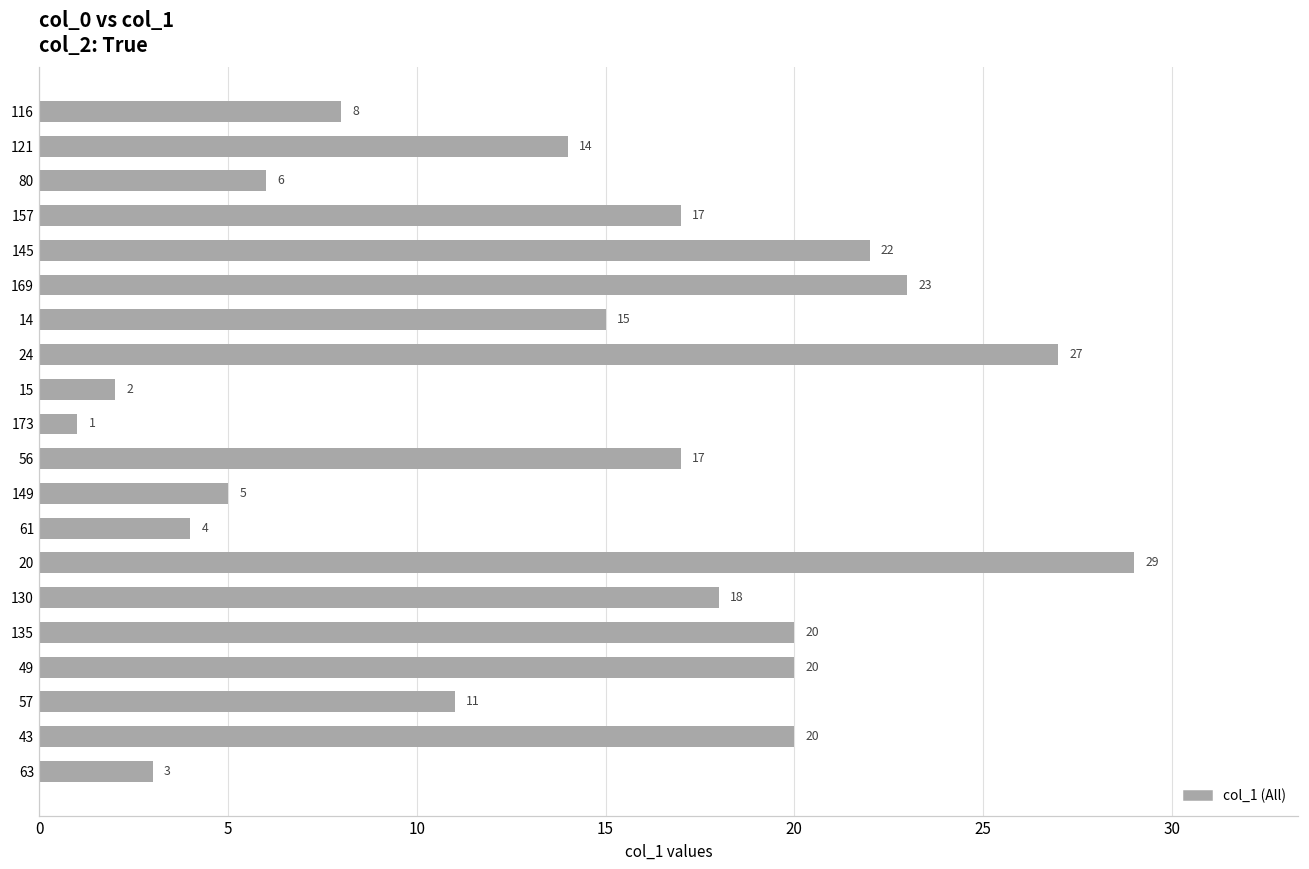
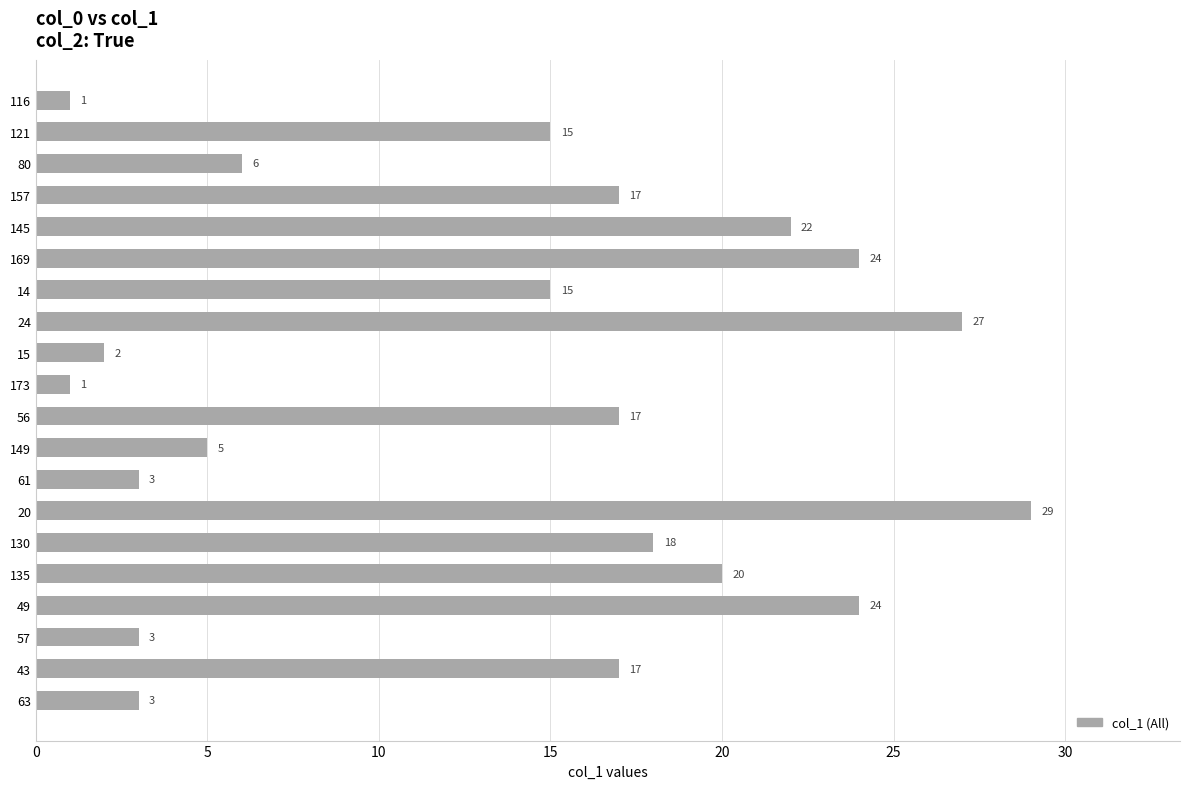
116: 8 -> 1
121: 14 -> 15
169: 23 -> 24
61: 4 -> 3
49: 20 -> 24
57: 11 -> 3
43: 20 -> 17
